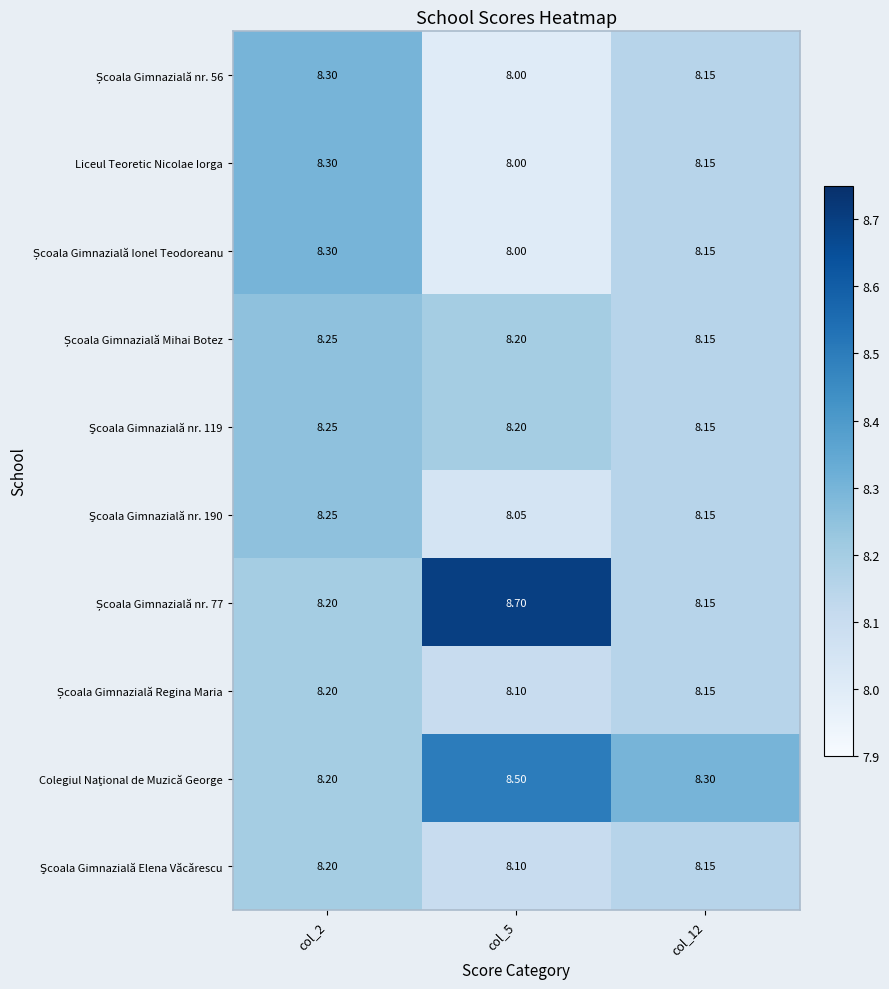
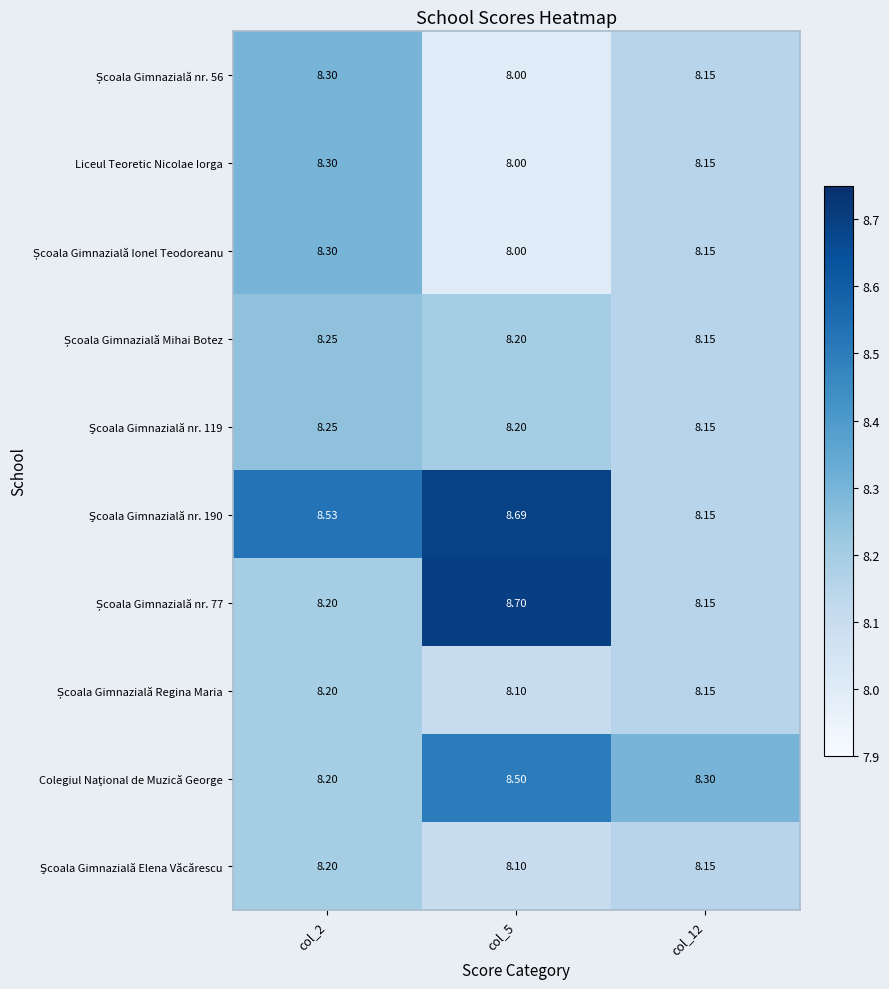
Şcoala Gimnazială nr. 190, col_2: 8.25 -> 8.53
Şcoala Gimnazială nr. 190, col_5: 8.05 -> 8.69
